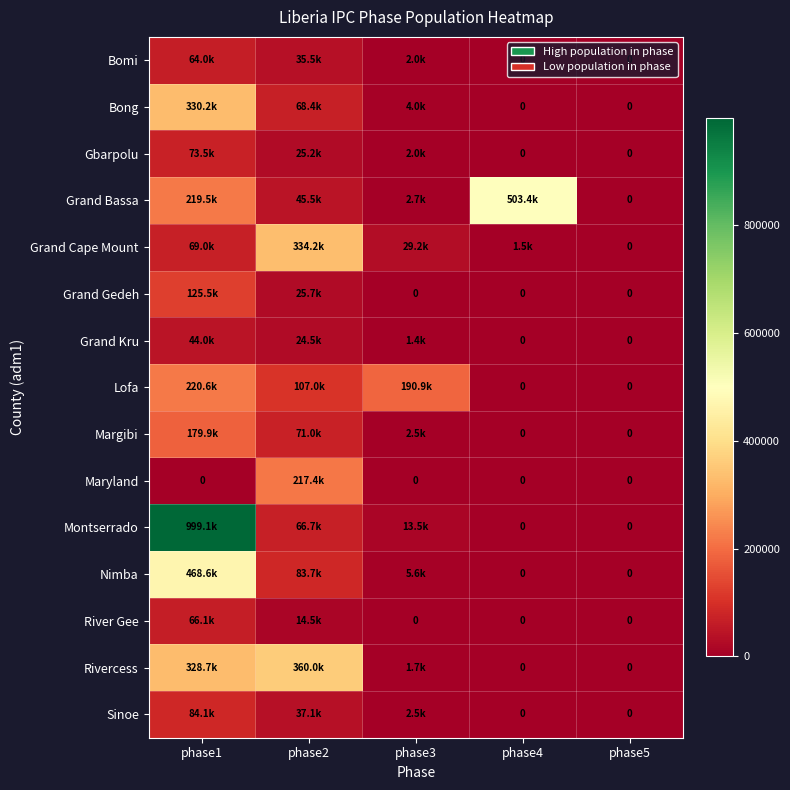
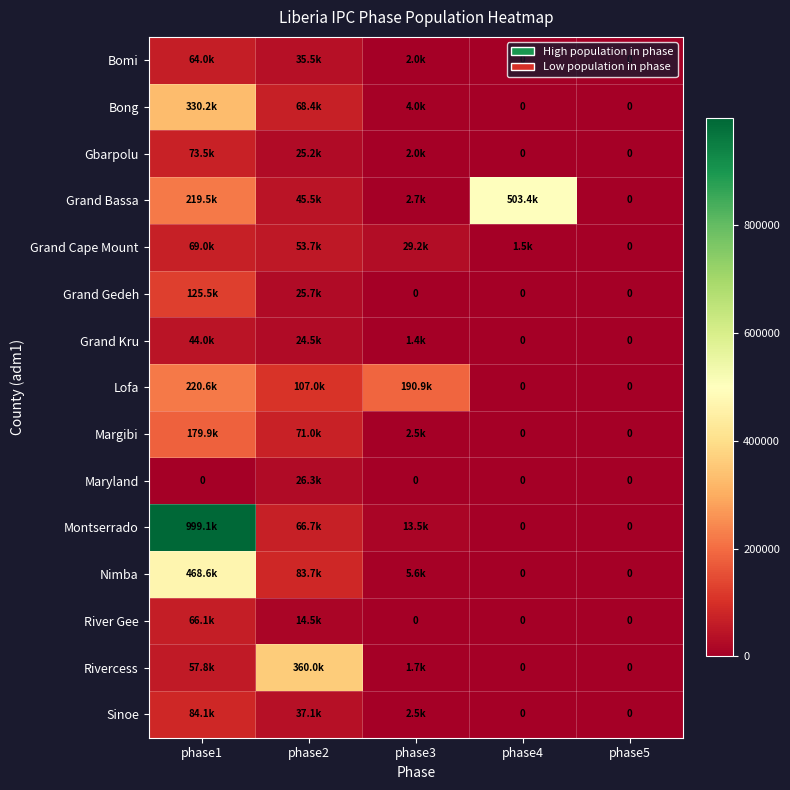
Grand Cape Mount, phase2: 334.2k -> 53.7k
Maryland, phase2: 217.4k -> 26.3k
Rivercess, phase1: 328.7k -> 57.8k
